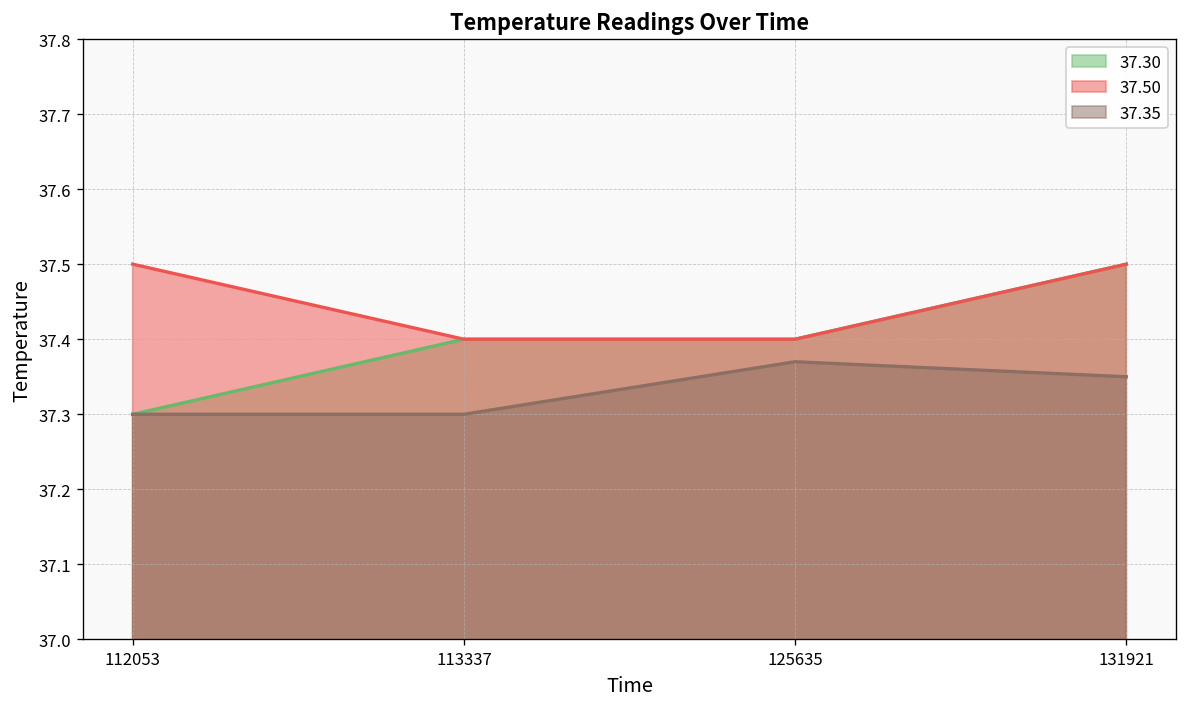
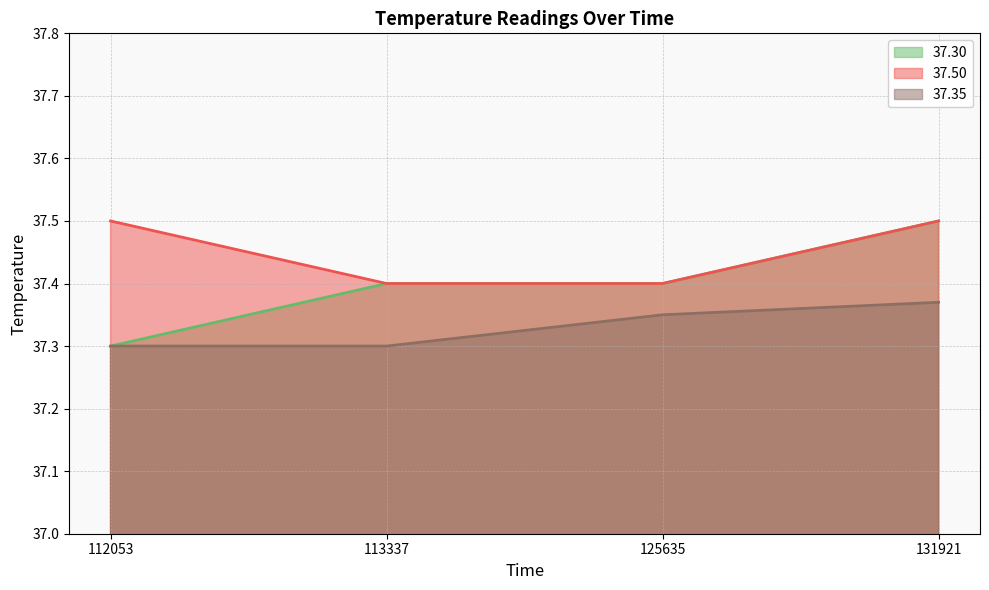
37.35, 125635: 37.37 -> 37.35
37.35, 131921: 37.35 -> 37.37
